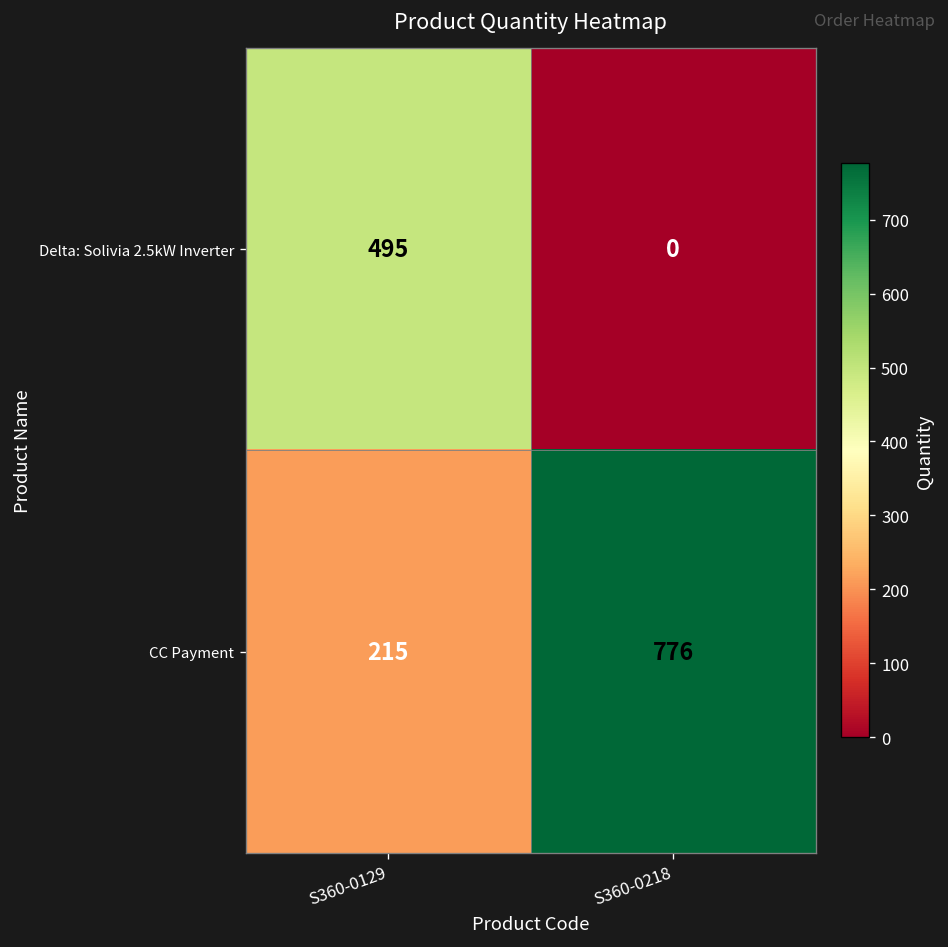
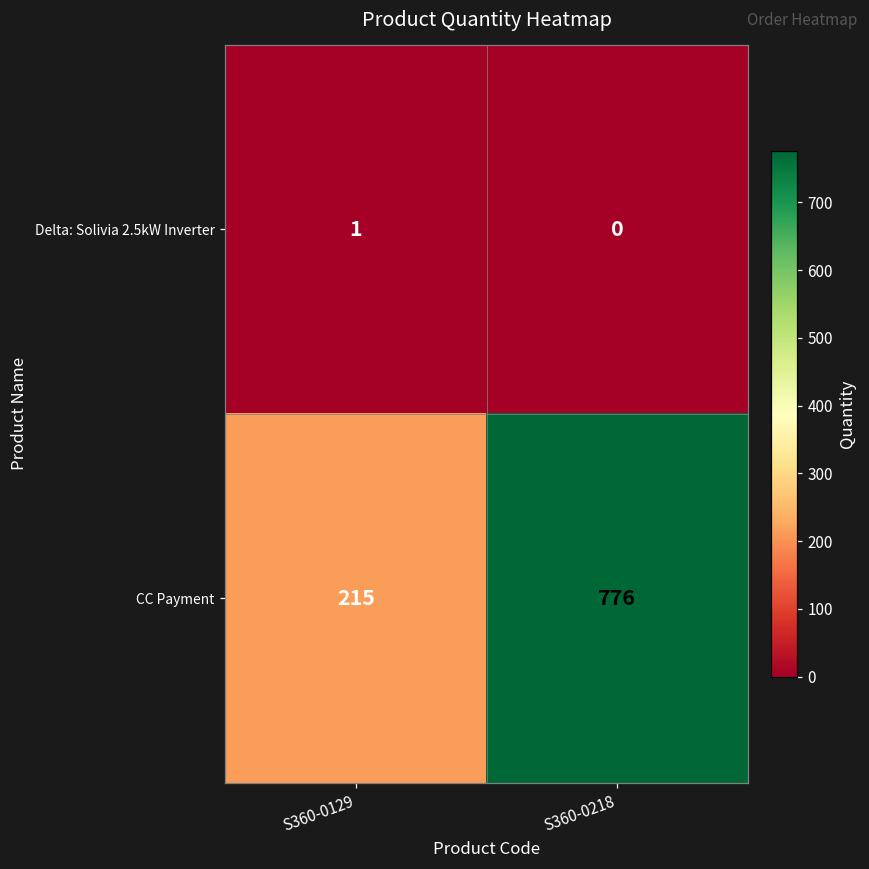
Delta: Solivia 2.5kW Inverter, S360-0129: 495 -> 1
